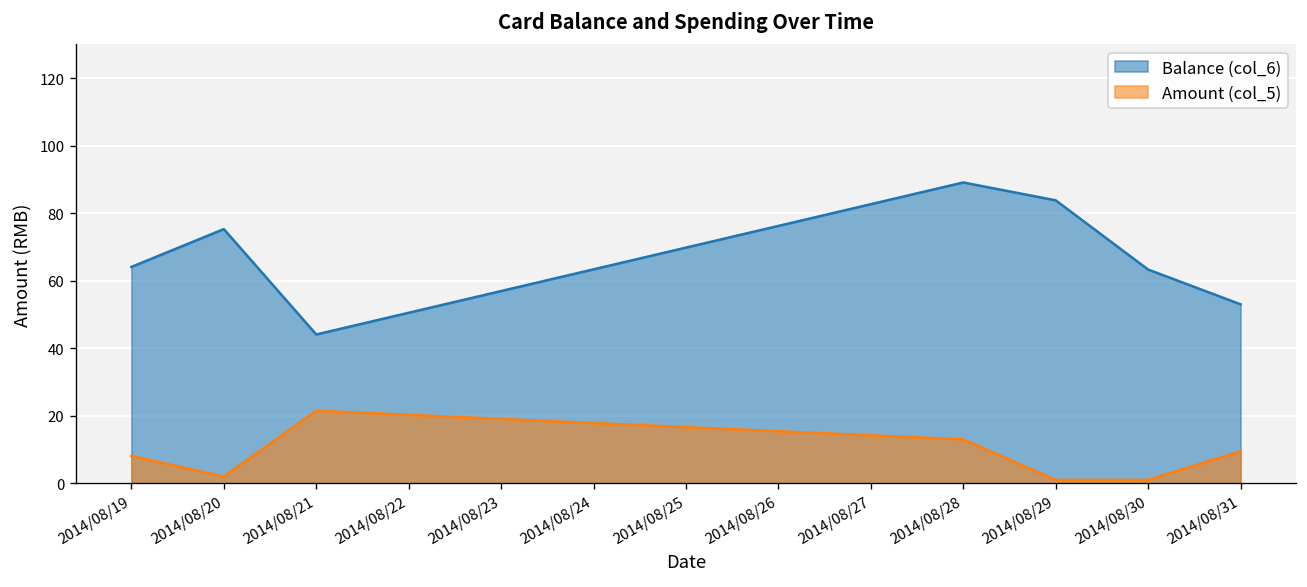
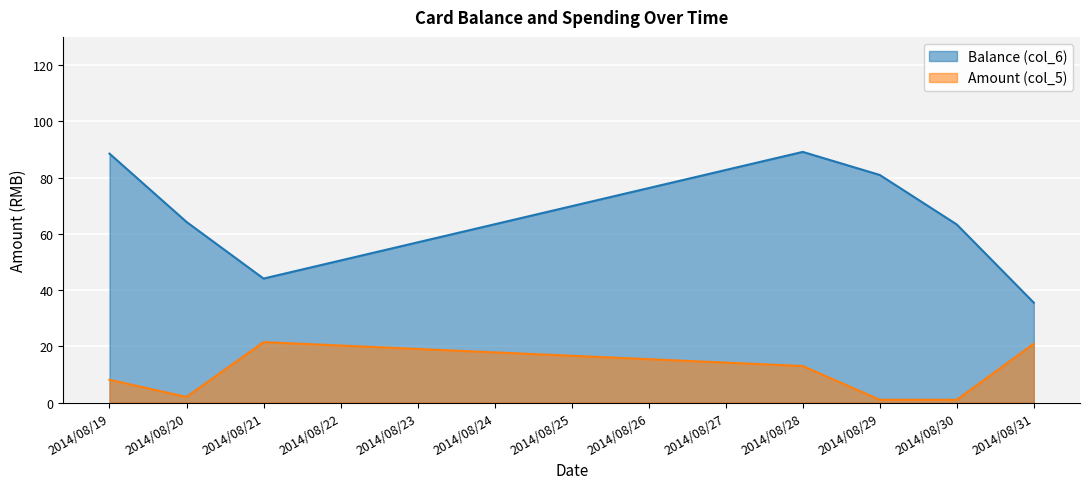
Balance (col_6), 2014/08/19: 64 -> 89
Balance (col_6), 2014/08/20: 75 -> 64
Balance (col_6), 2014/08/29: 84 -> 81
Balance (col_6), 2014/08/31: 53 -> 36
Amount (col_5), 2014/08/31: 10 -> 21
